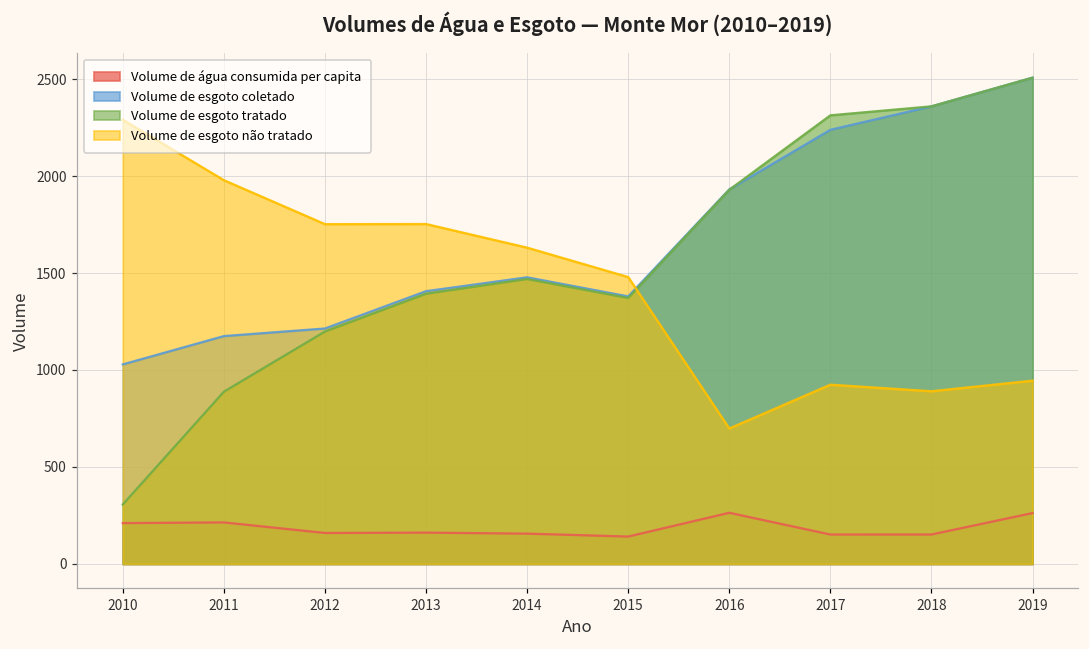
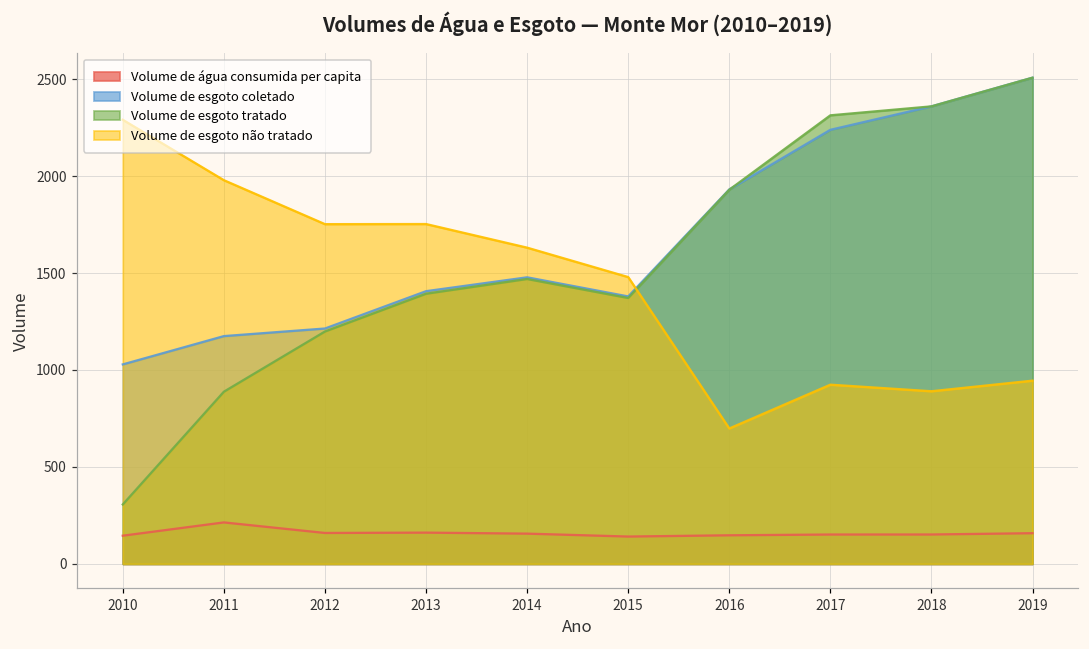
Volume de água consumida per capita, 2010: 210 -> 150
Volume de água consumida per capita, 2016: 260 -> 150
Volume de água consumida per capita, 2019: 260 -> 160
